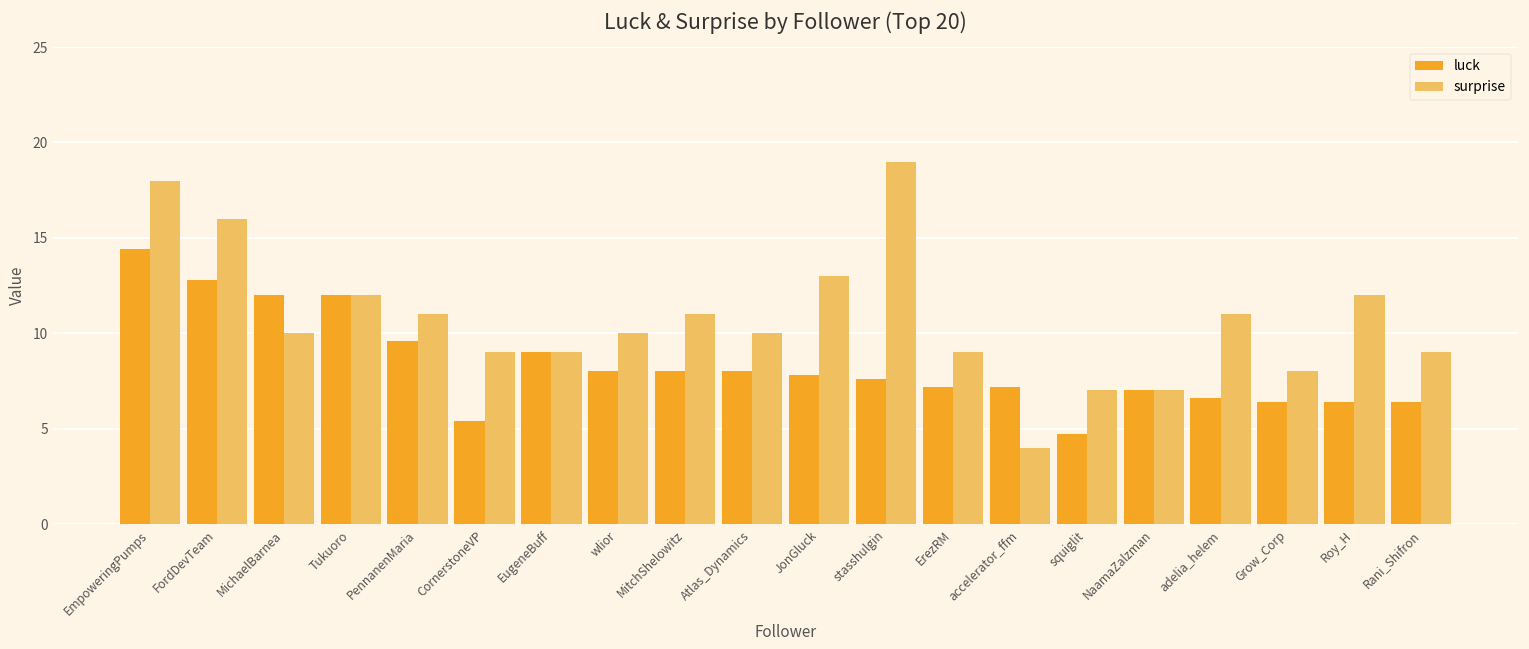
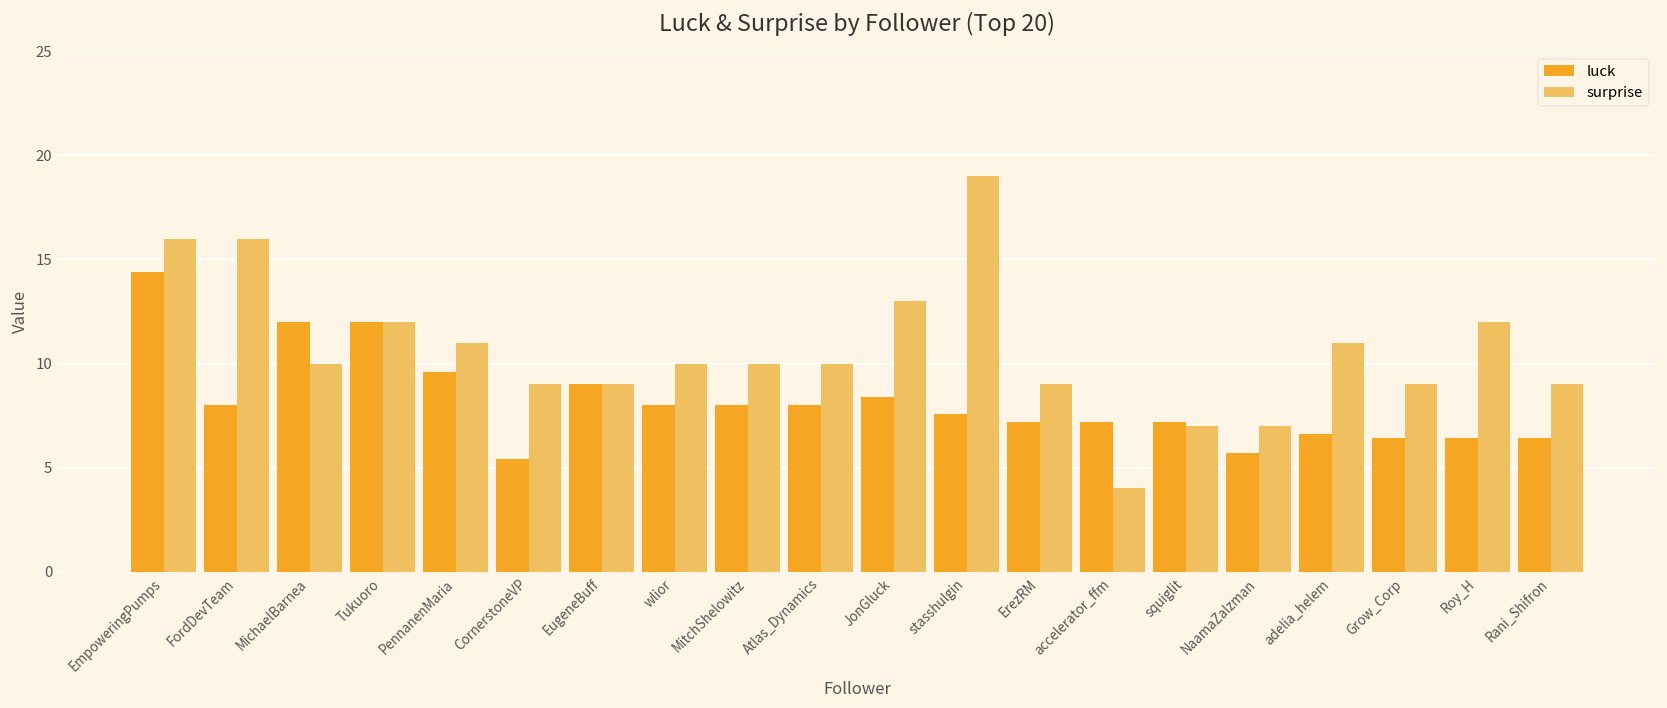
surprise, EmpoweringPumps: 18 -> 16
luck, FordDevTeam: 12.8 -> 8.0
surprise, MitchShelowitz: 11 -> 10
luck, JonGluck: 7.8 -> 8.4
luck, squiglit: 4.7 -> 7.2
luck, NaamaZalzman: 7.0 -> 5.7
surprise, Grow_Corp: 8 -> 9
